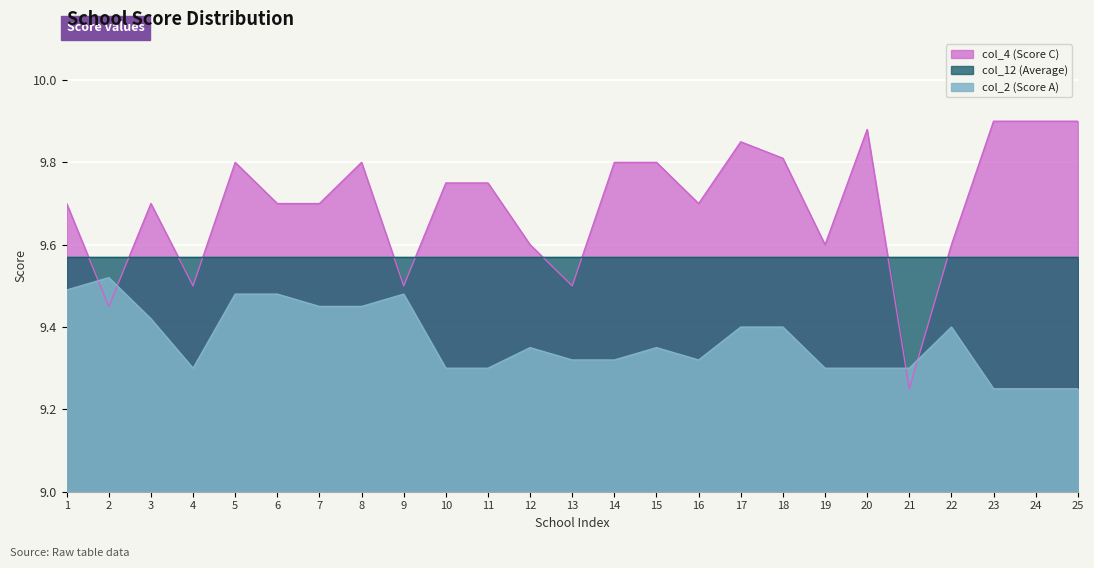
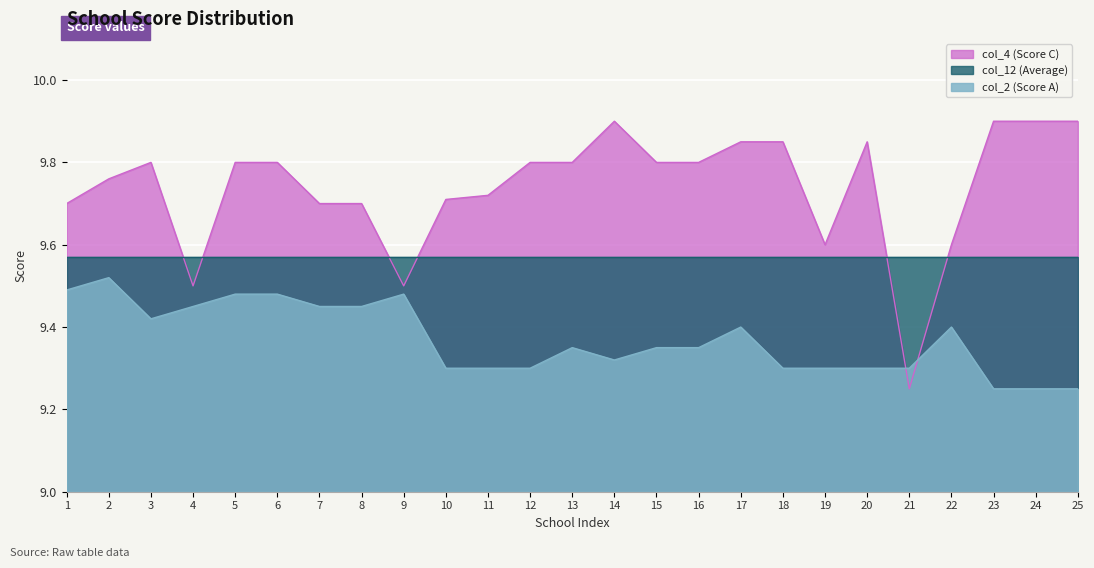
col_4 (Score C), 2: 9.45 -> 9.76
col_4 (Score C), 3: 9.7 -> 9.8
col_2 (Score A), 4: 9.30 -> 9.45
col_4 (Score C), 6: 9.7 -> 9.8
col_4 (Score C), 8: 9.8 -> 9.7
col_4 (Score C), 10: 9.75 -> 9.71
col_4 (Score C), 11: 9.75 -> 9.72
col_4 (Score C), 12: 9.6 -> 9.8
col_2 (Score A), 12: 9.35 -> 9.30
col_4 (Score C), 13: 9.5 -> 9.8
col_2 (Score A), 13: 9.32 -> 9.35
col_4 (Score C), 14: 9.8 -> 9.9
col_4 (Score C), 16: 9.7 -> 9.8
col_2 (Score A), 16: 9.32 -> 9.35
col_4 (Score C), 18: 9.81 -> 9.85
col_2 (Score A), 18: 9.4 -> 9.3
col_4 (Score C), 20: 9.88 -> 9.85
